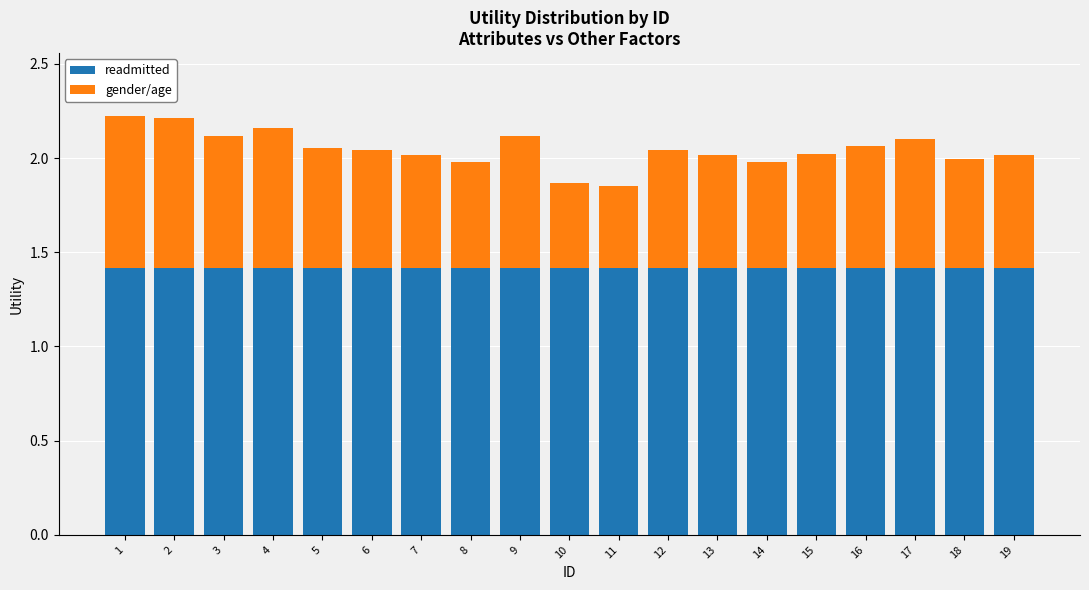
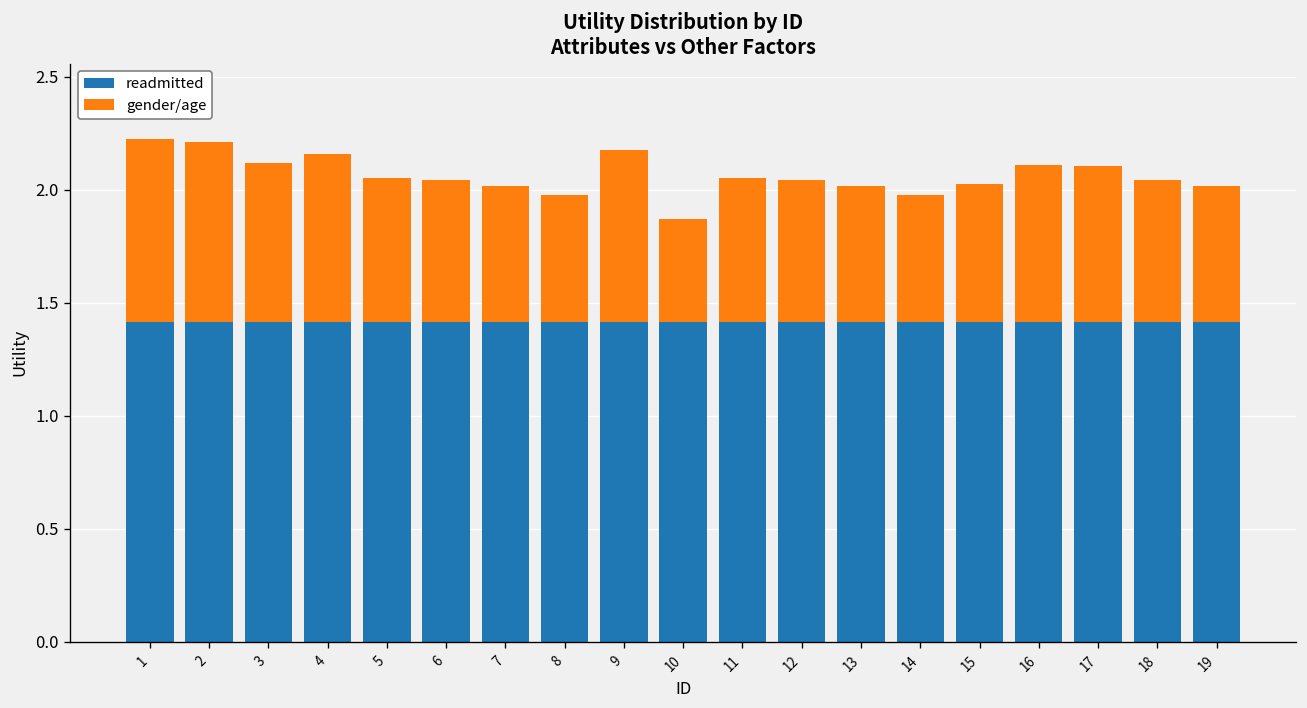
gender/age, 9: 0.70 -> 0.76
gender/age, 11: 0.44 -> 0.64
gender/age, 16: 0.65 -> 0.69
gender/age, 18: 0.58 -> 0.63
